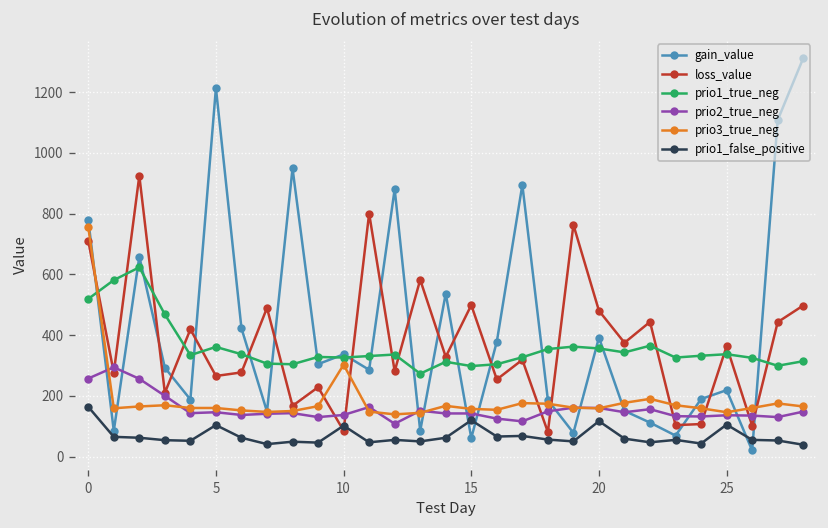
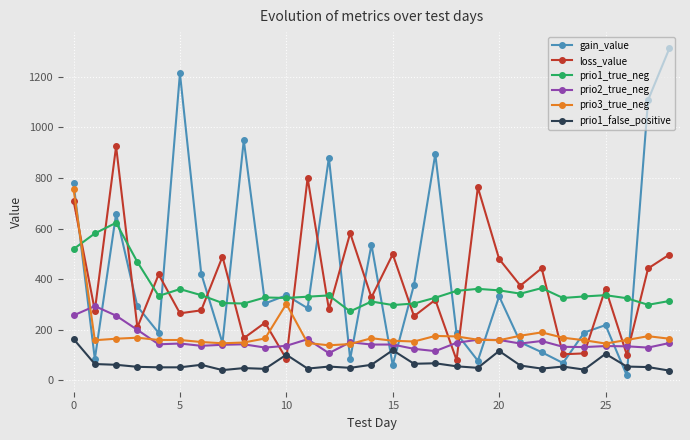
prio1_false_positive, 5: 100 -> 50
gain_value, 20: 390 -> 330
